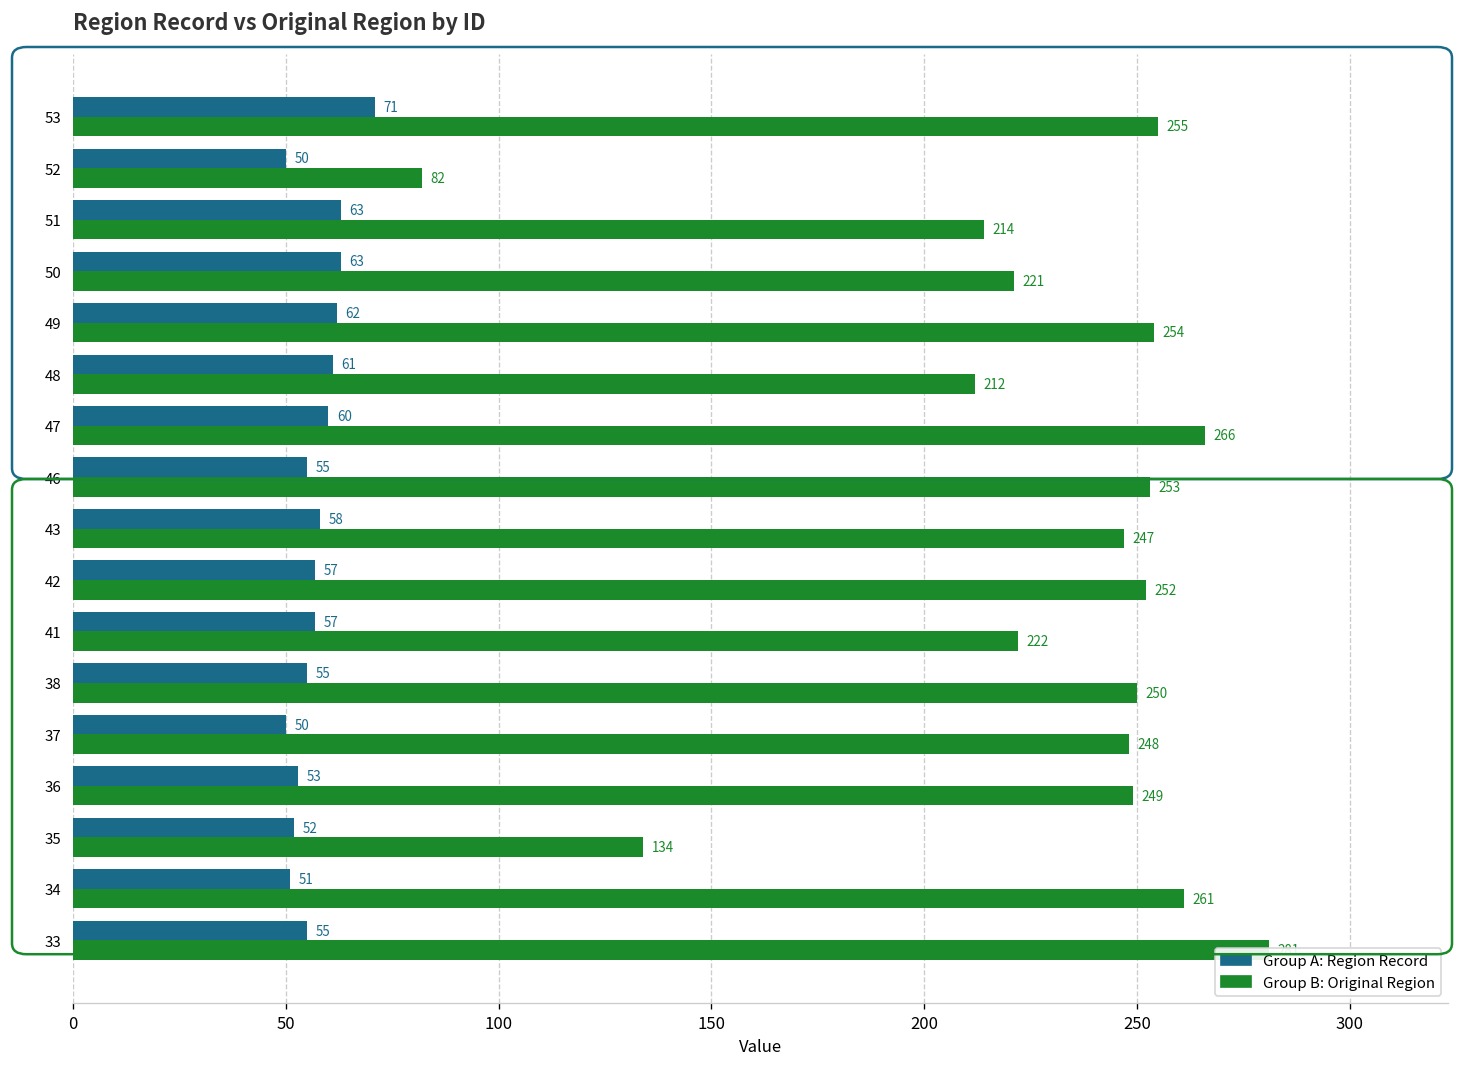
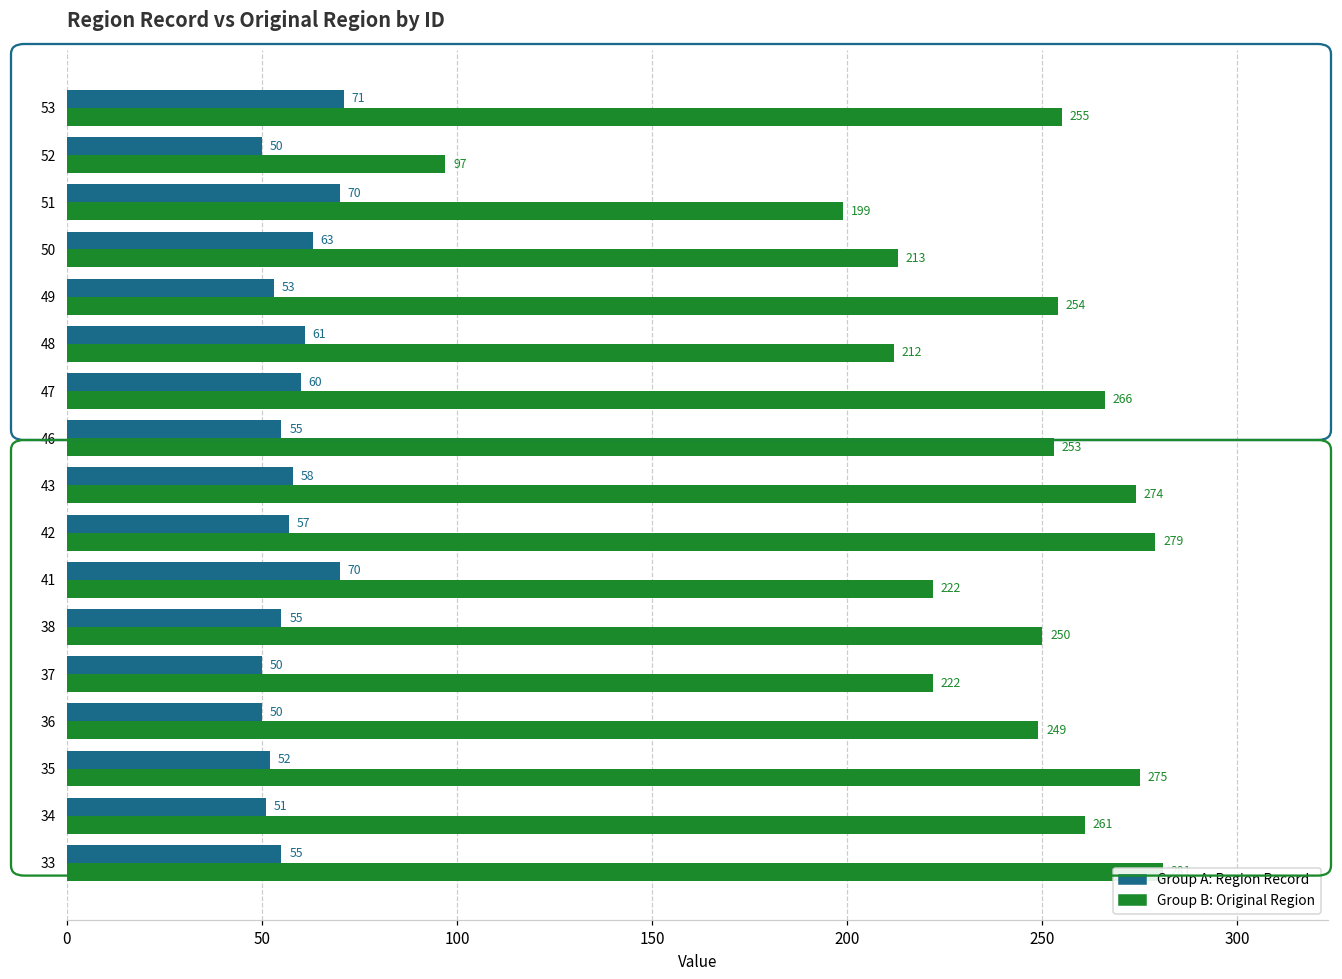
Group B: Original Region, 52: 82 -> 97
Group A: Region Record, 51: 63 -> 70
Group B: Original Region, 51: 214 -> 199
Group B: Original Region, 50: 221 -> 213
Group A: Region Record, 49: 62 -> 53
Group B: Original Region, 43: 247 -> 274
Group B: Original Region, 42: 252 -> 279
Group A: Region Record, 41: 57 -> 70
Group B: Original Region, 37: 248 -> 222
Group A: Region Record, 36: 53 -> 50
Group B: Original Region, 35: 134 -> 275
